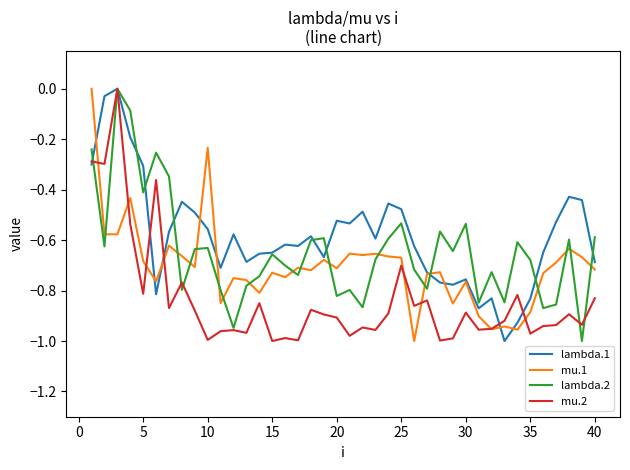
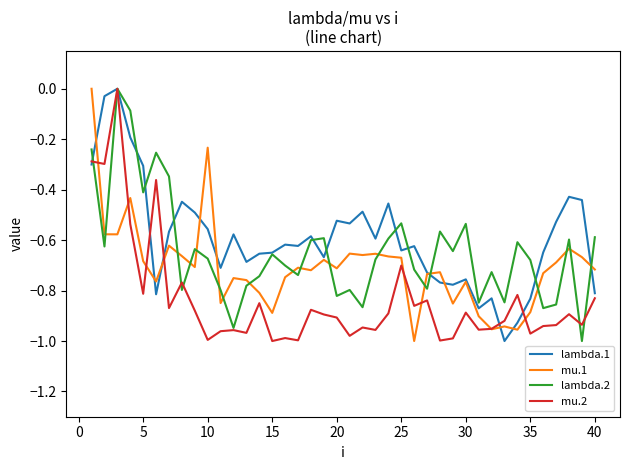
lambda.2, 10: -0.63 -> -0.67
mu.1, 15: -0.73 -> -0.89
lambda.1, 25: -0.48 -> -0.64
lambda.1, 40: -0.69 -> -0.81
